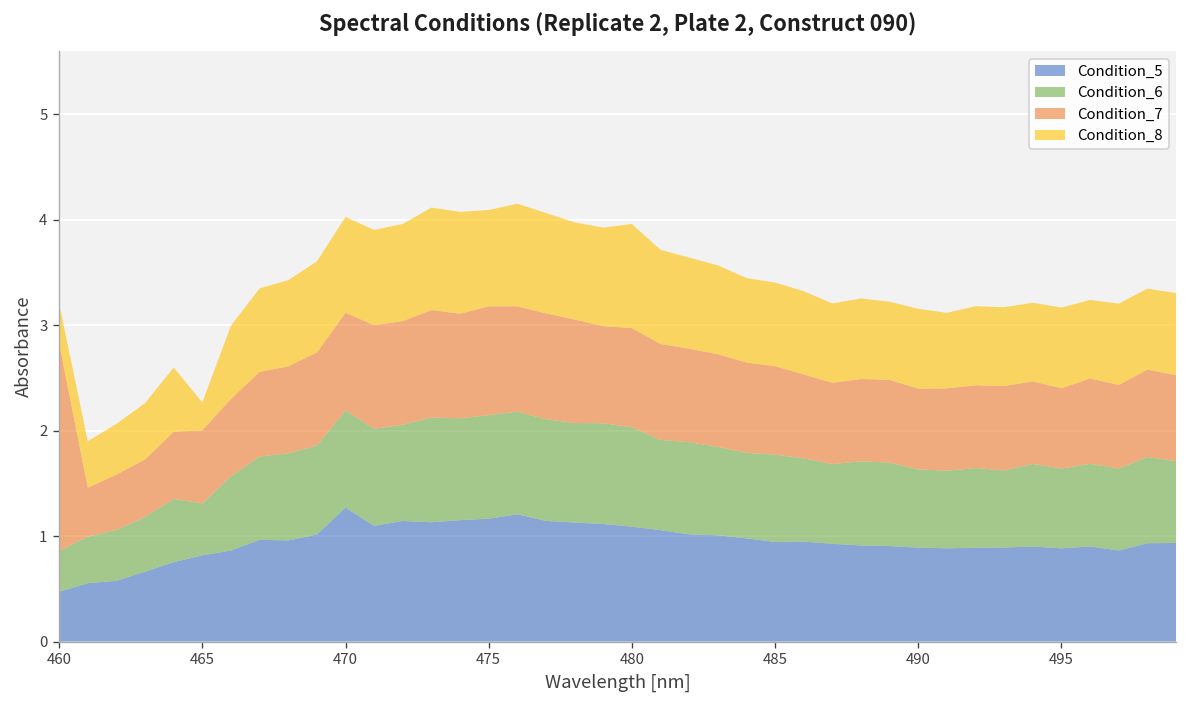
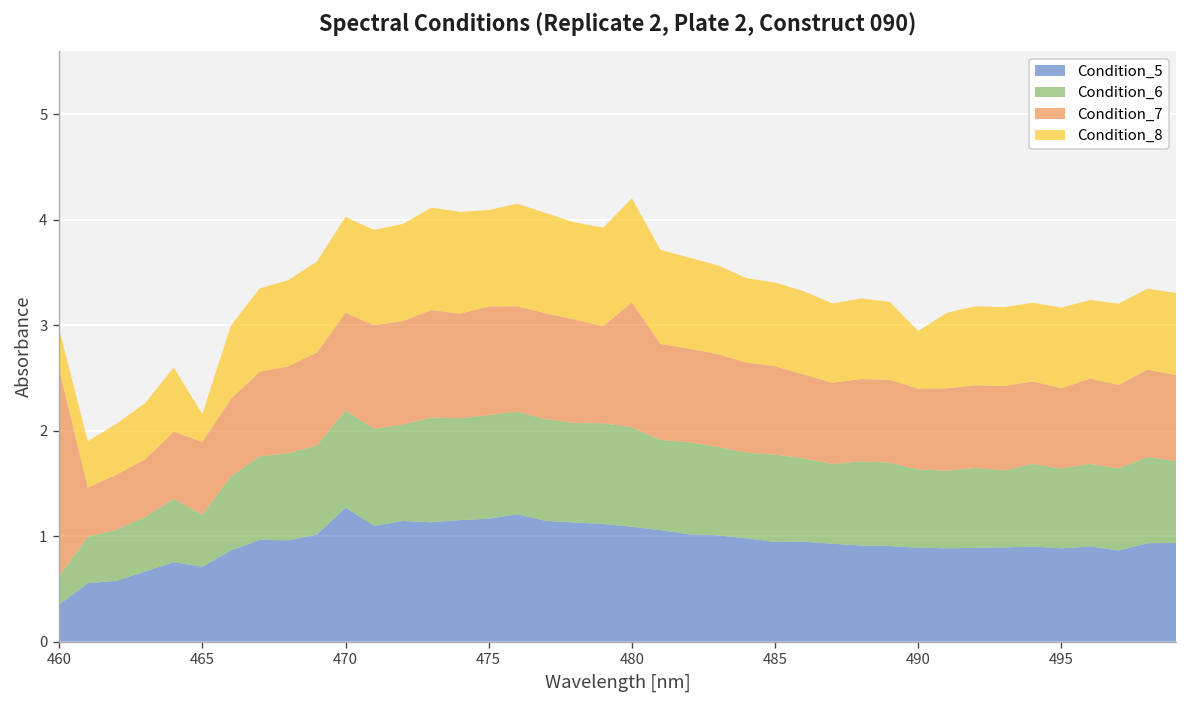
Condition_5, 460: 0.5 -> 0.4
Condition_6, 460: 0.4 -> 0.3
Condition_5, 465: 0.8 -> 0.7
Condition_7, 480: 0.9 -> 1.2
Condition_8, 490: 0.8 -> 0.5
